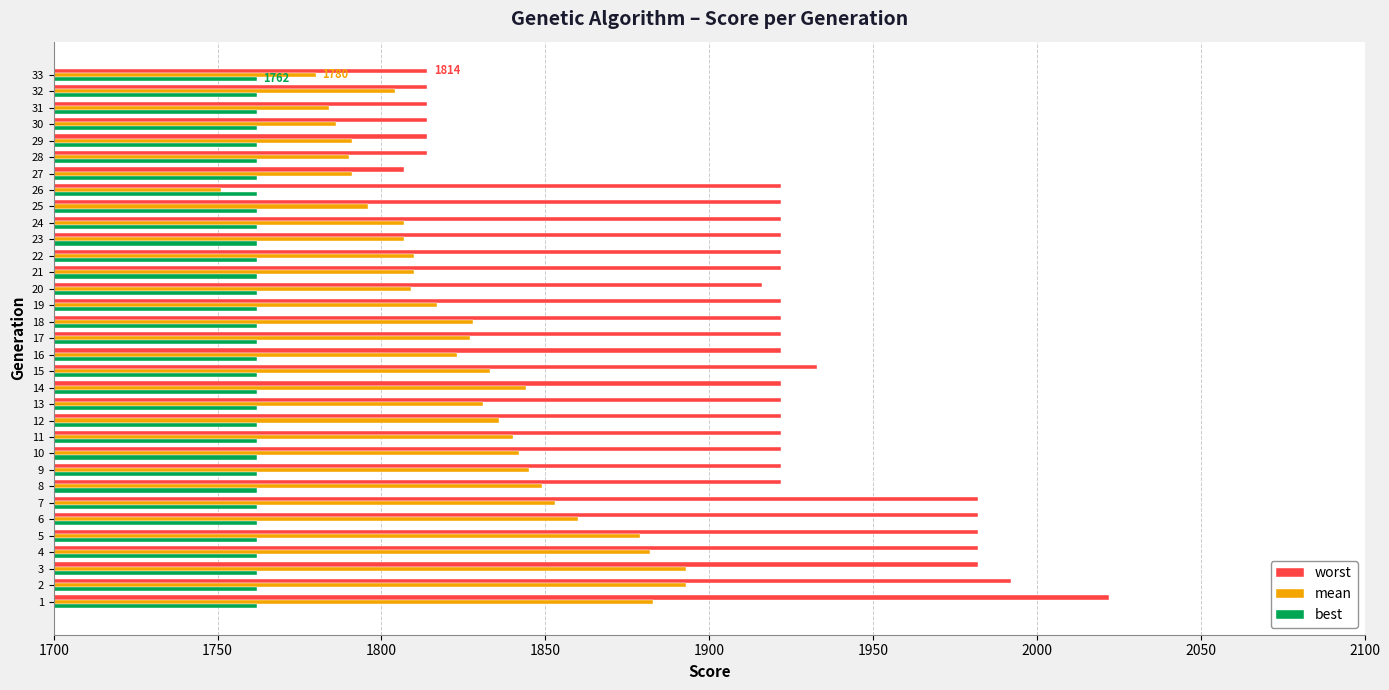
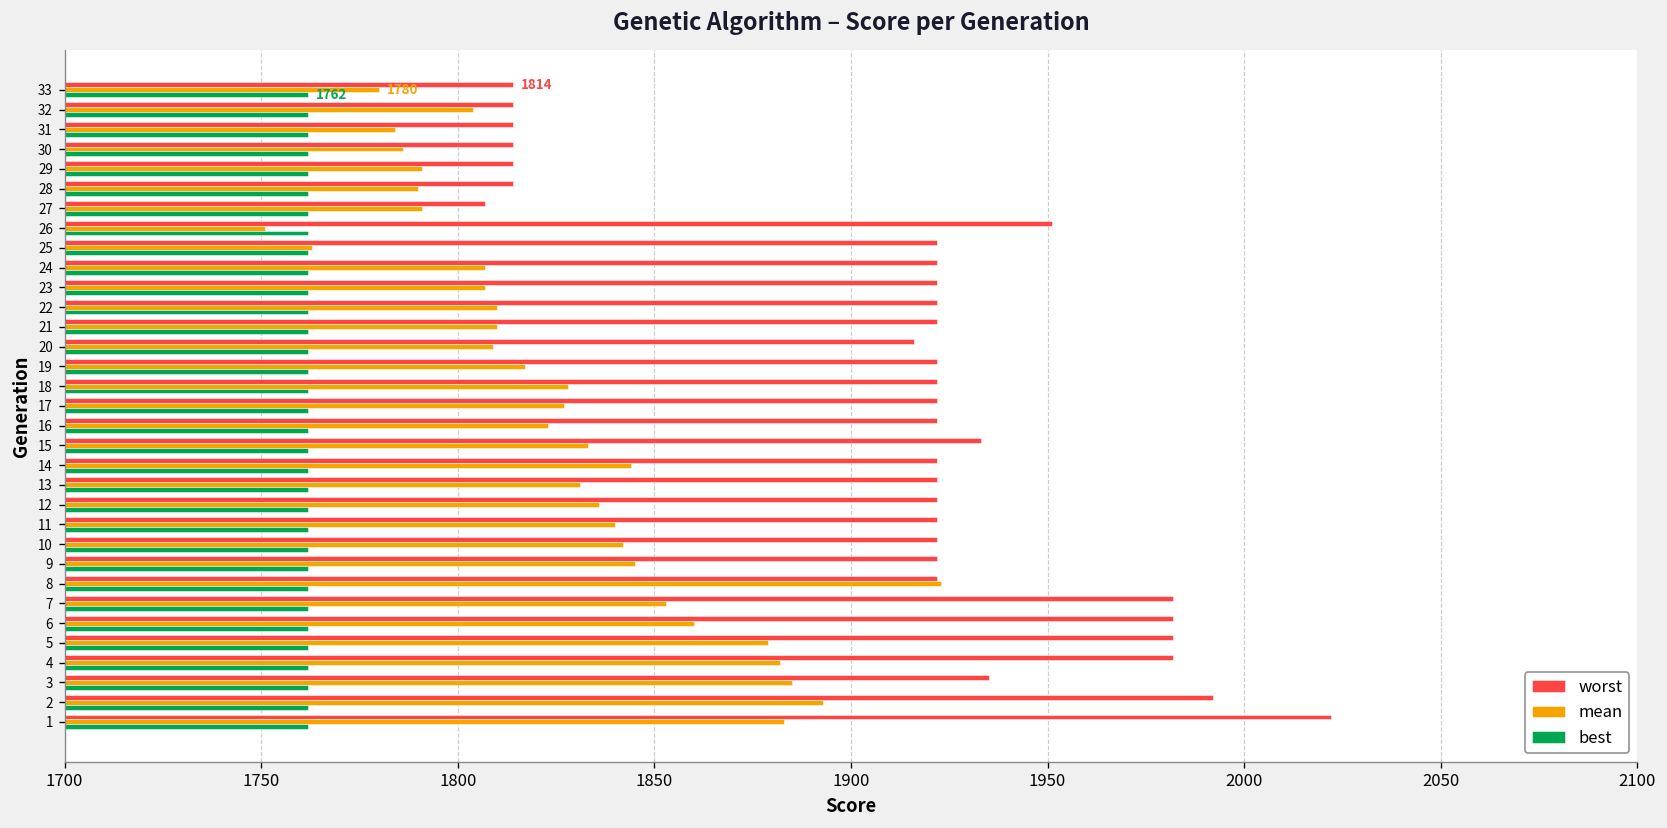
worst, 26: 1922 -> 1951
mean, 25: 1796 -> 1763
mean, 8: 1849 -> 1923
worst, 3: 1982 -> 1935
mean, 3: 1893 -> 1885
